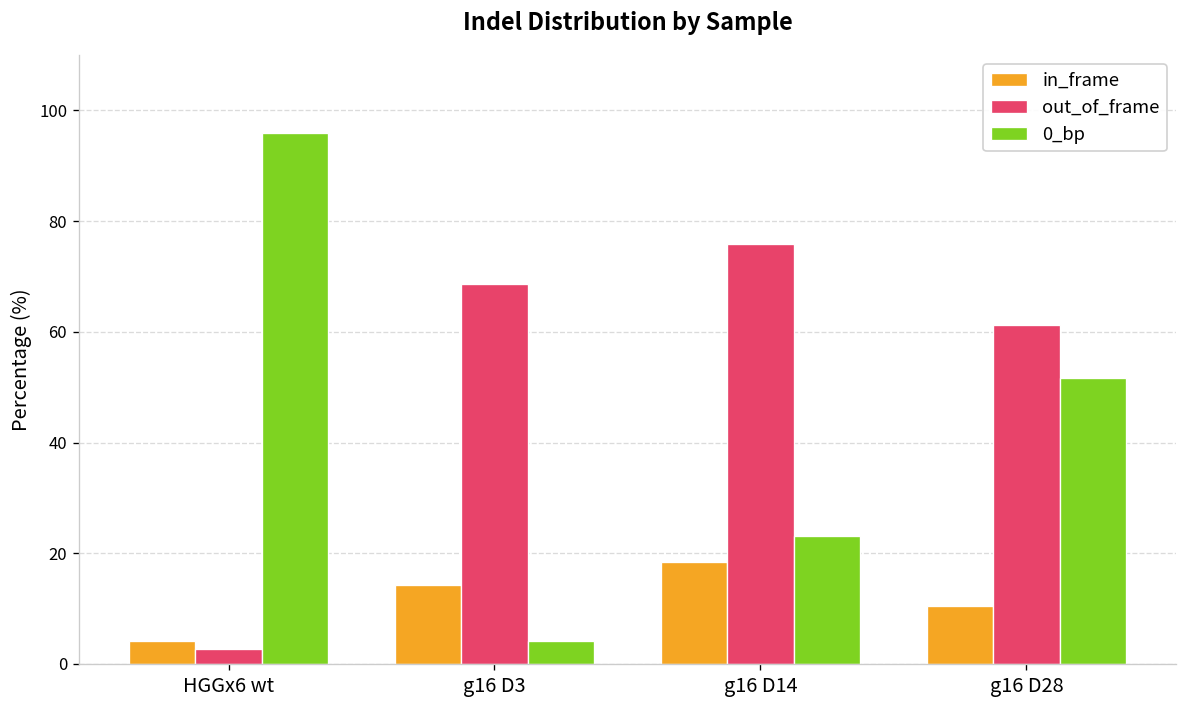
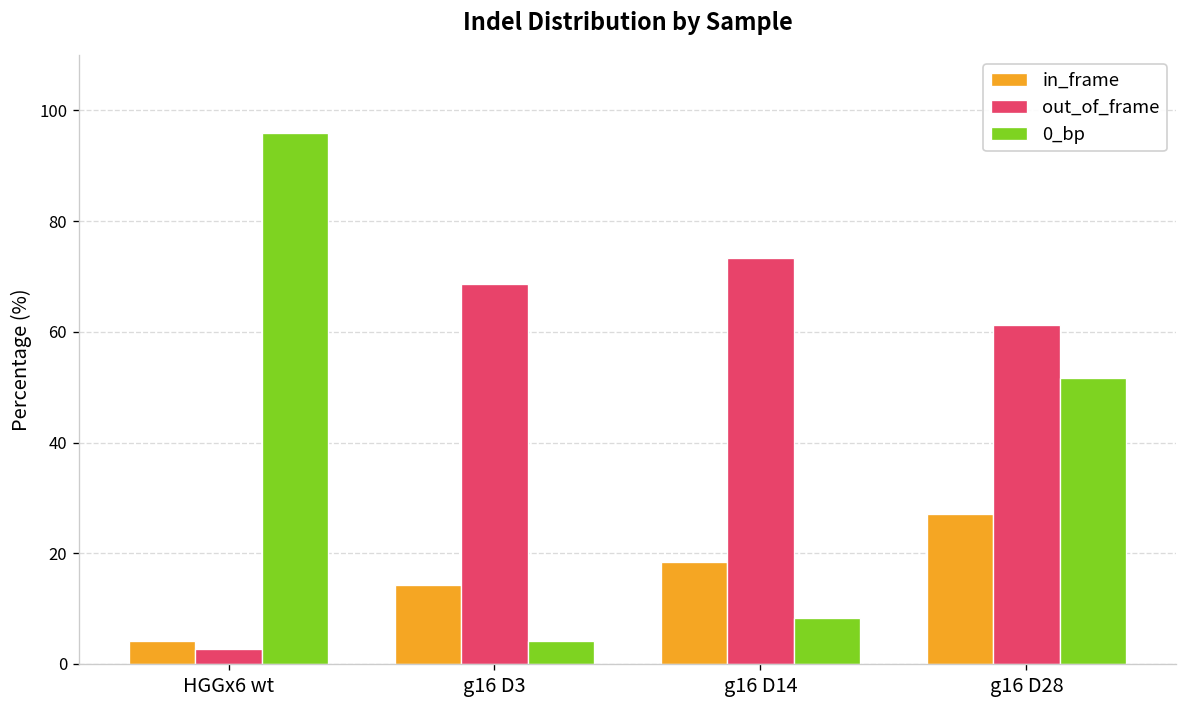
out_of_frame, g16 D14: 76 -> 73
0_bp, g16 D14: 23 -> 8
in_frame, g16 D28: 10 -> 27
